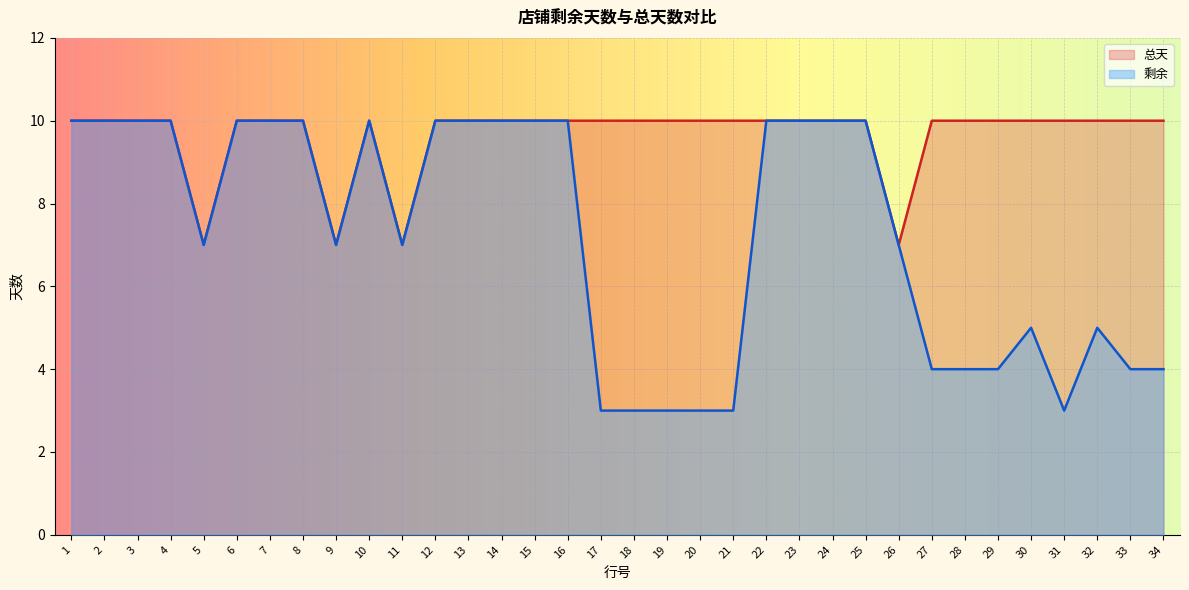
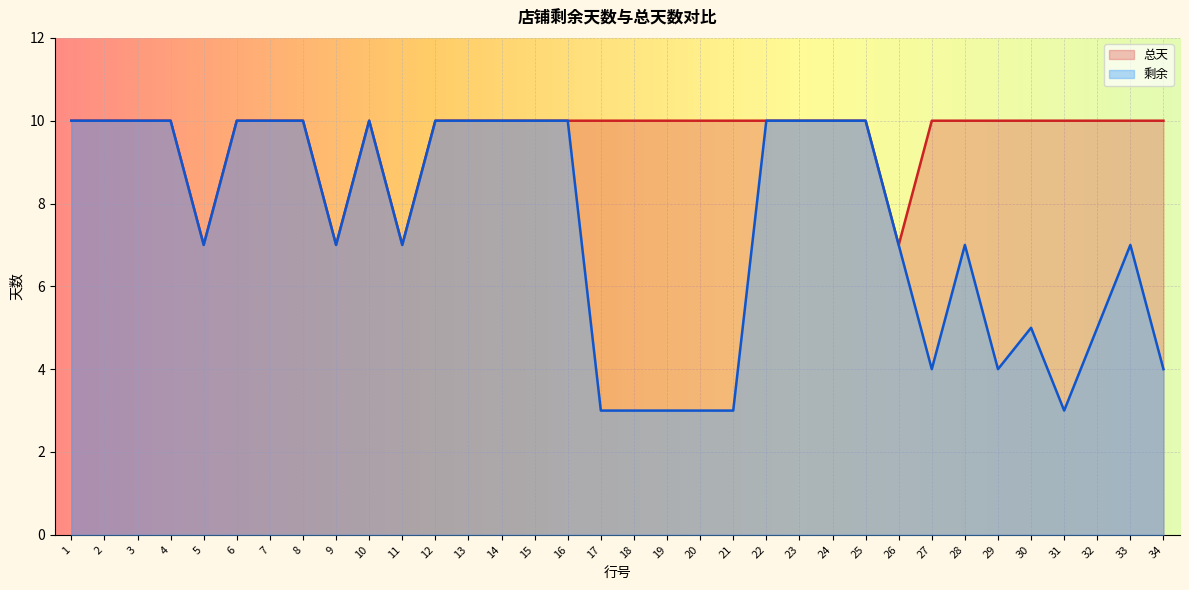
剩余, 28: 4 -> 7
剩余, 33: 4 -> 7
